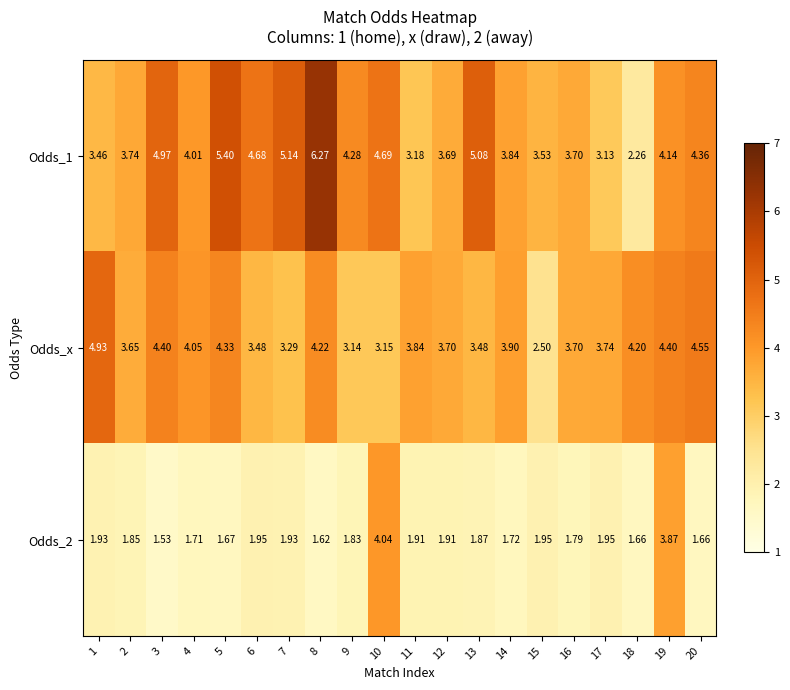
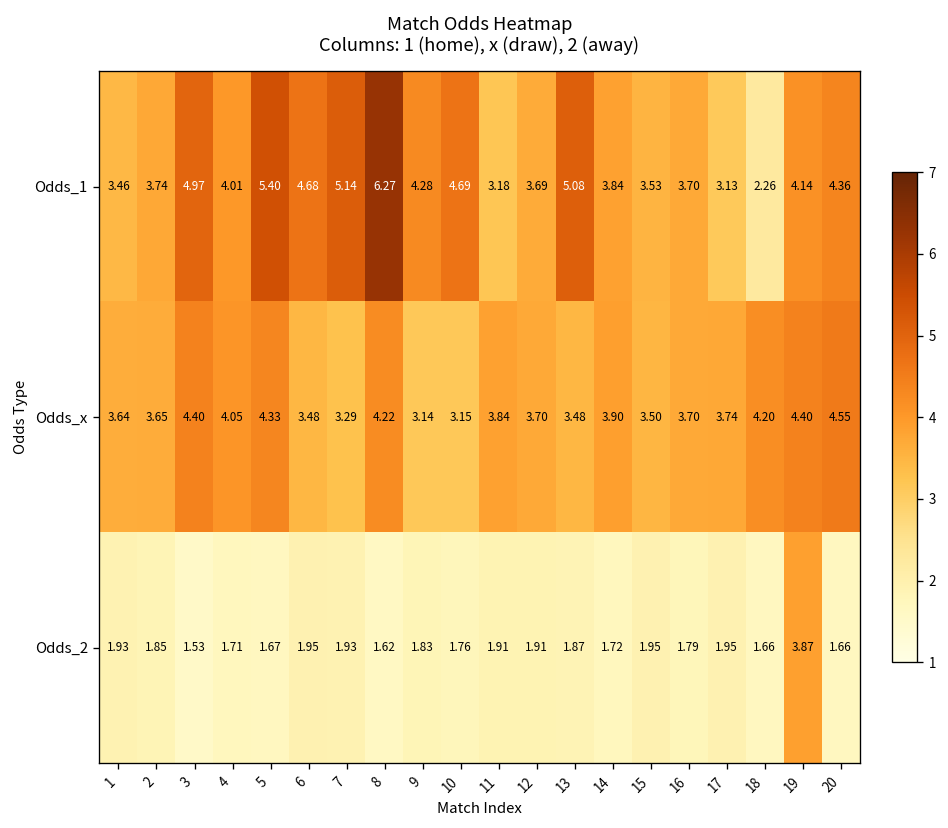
Odds_x, 1: 4.93 -> 3.64
Odds_x, 15: 2.50 -> 3.50
Odds_2, 10: 4.04 -> 1.76
